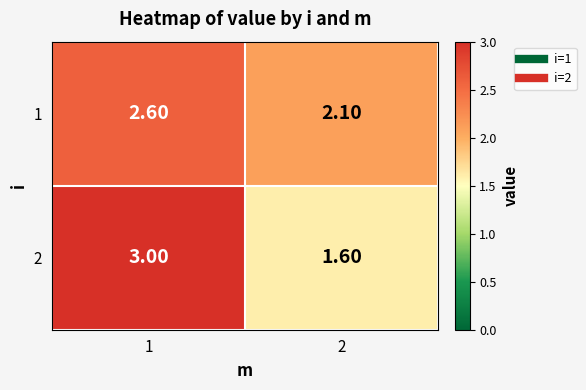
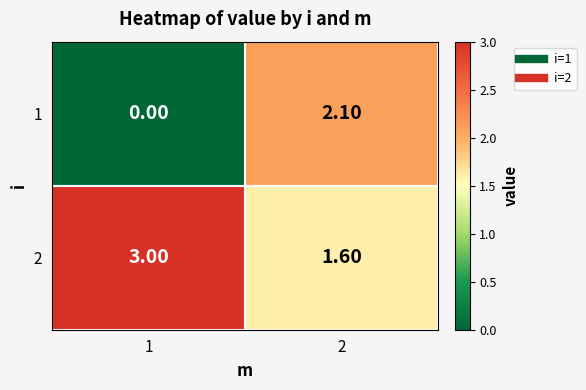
1, 1: 2.60 -> 0.00
